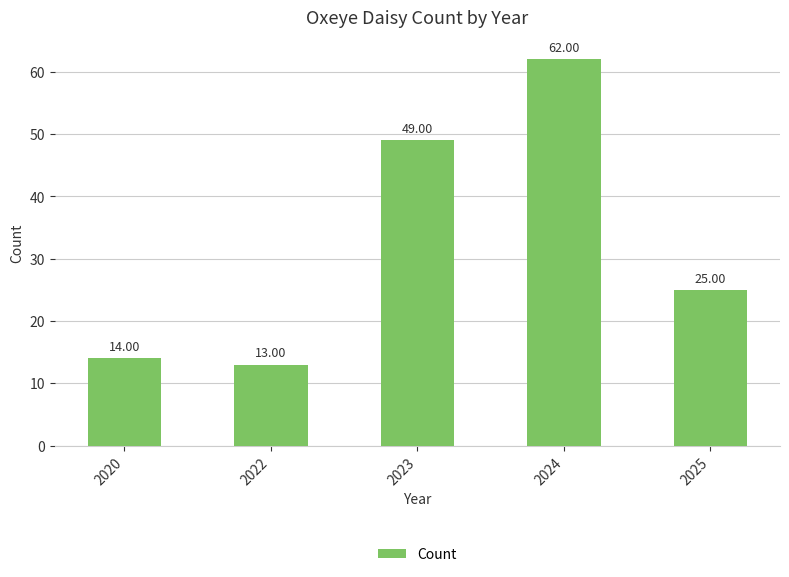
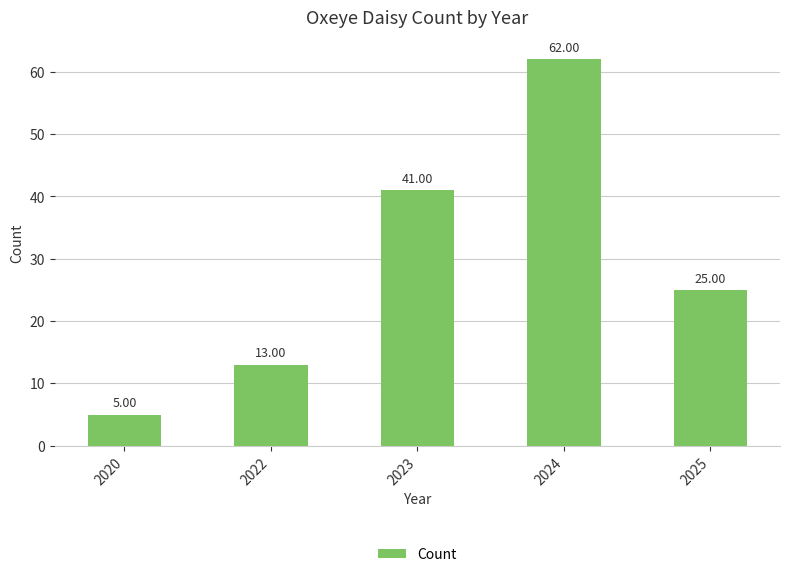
2020: 14.00 -> 5.00
2023: 49.00 -> 41.00
